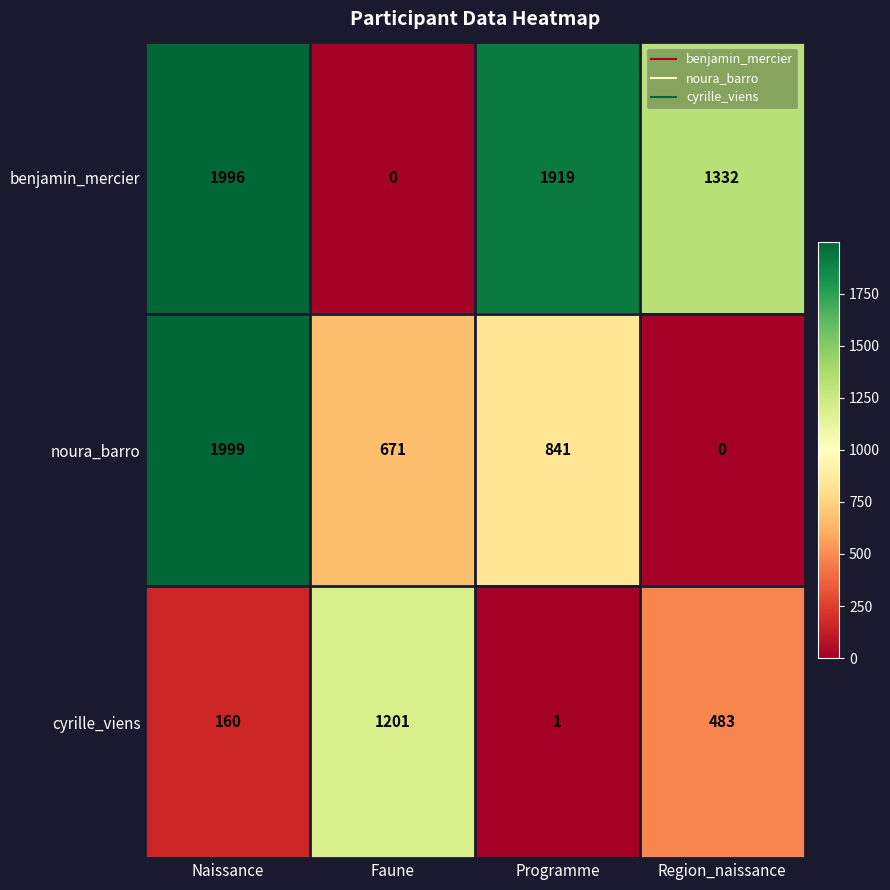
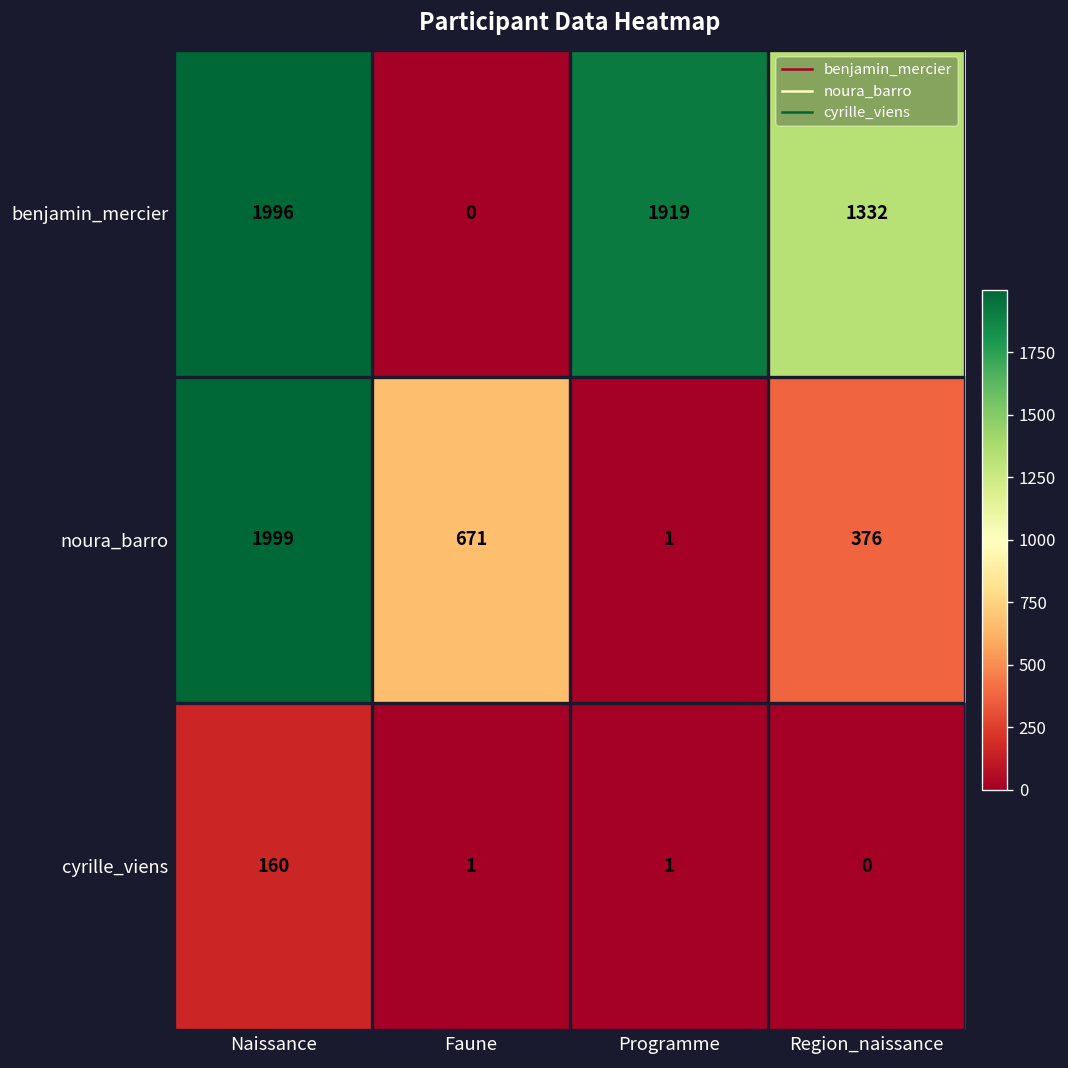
noura_barro, Programme: 841 -> 1
noura_barro, Region_naissance: 0 -> 376
cyrille_viens, Faune: 1201 -> 1
cyrille_viens, Region_naissance: 483 -> 0
